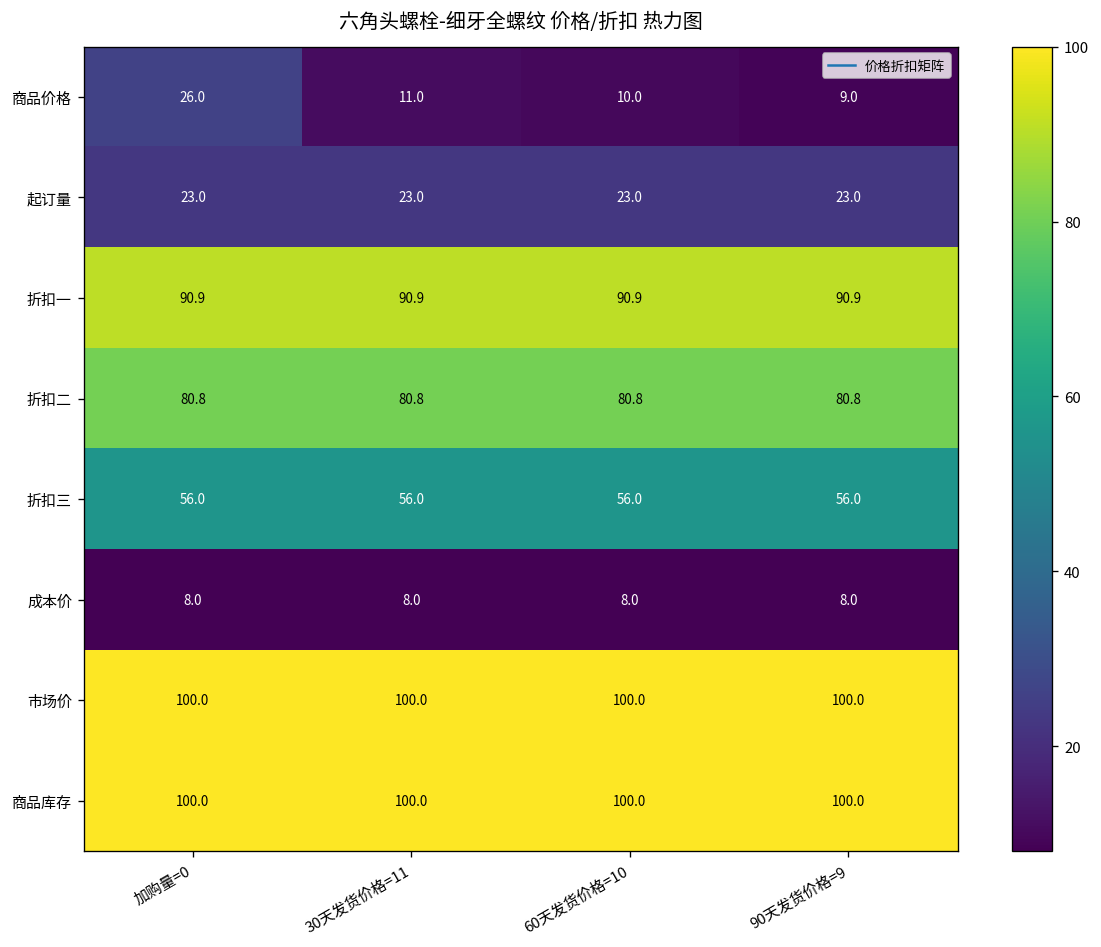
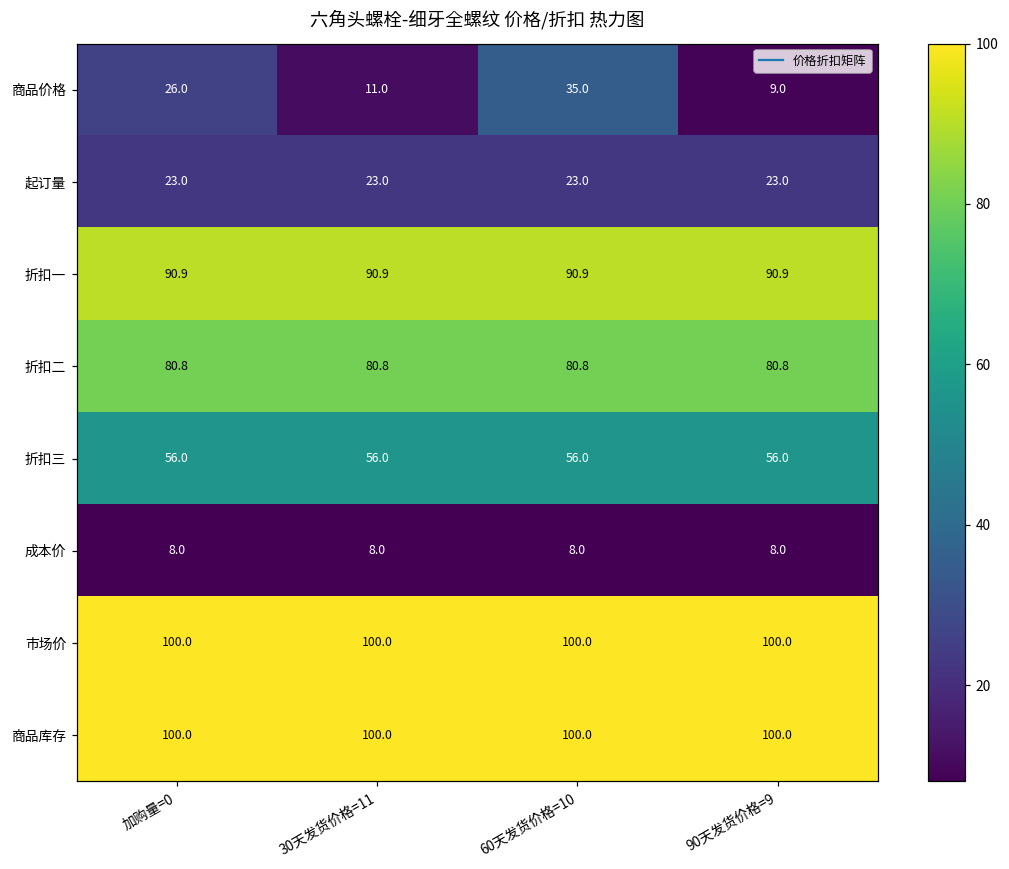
商品价格, 60天发货价格=10: 10.0 -> 35.0
